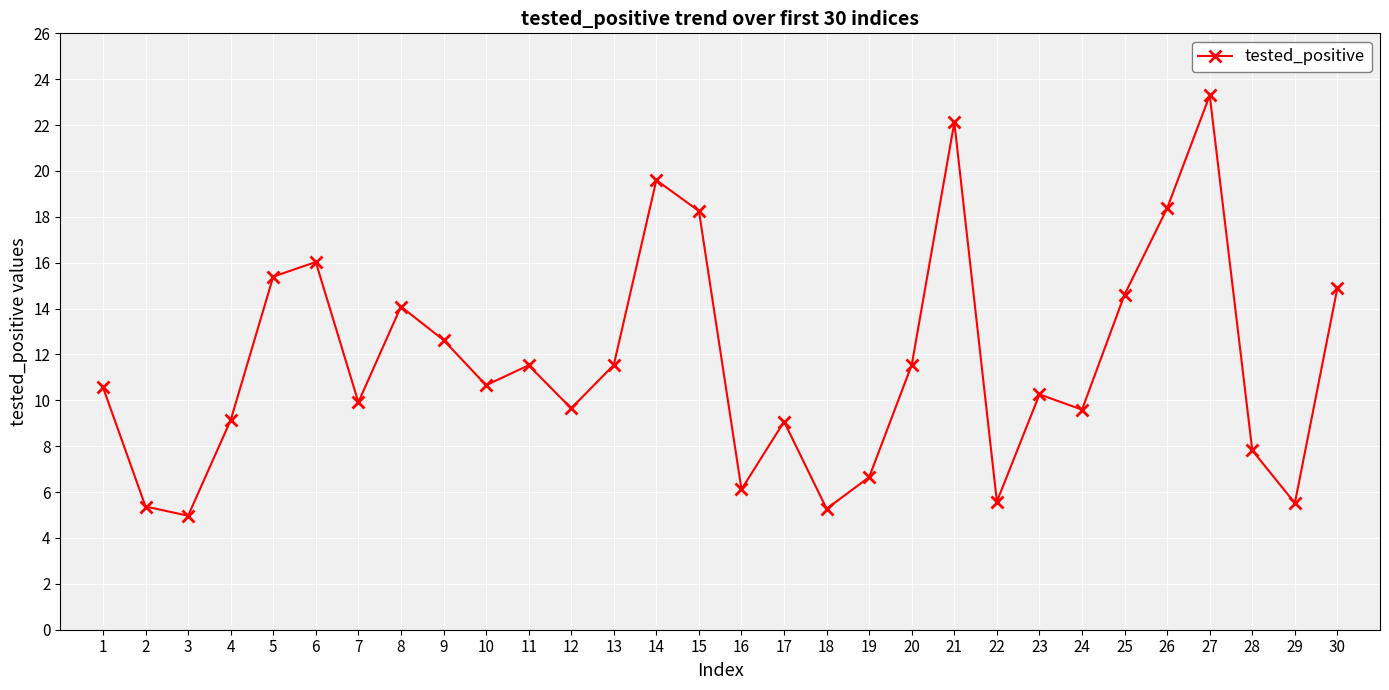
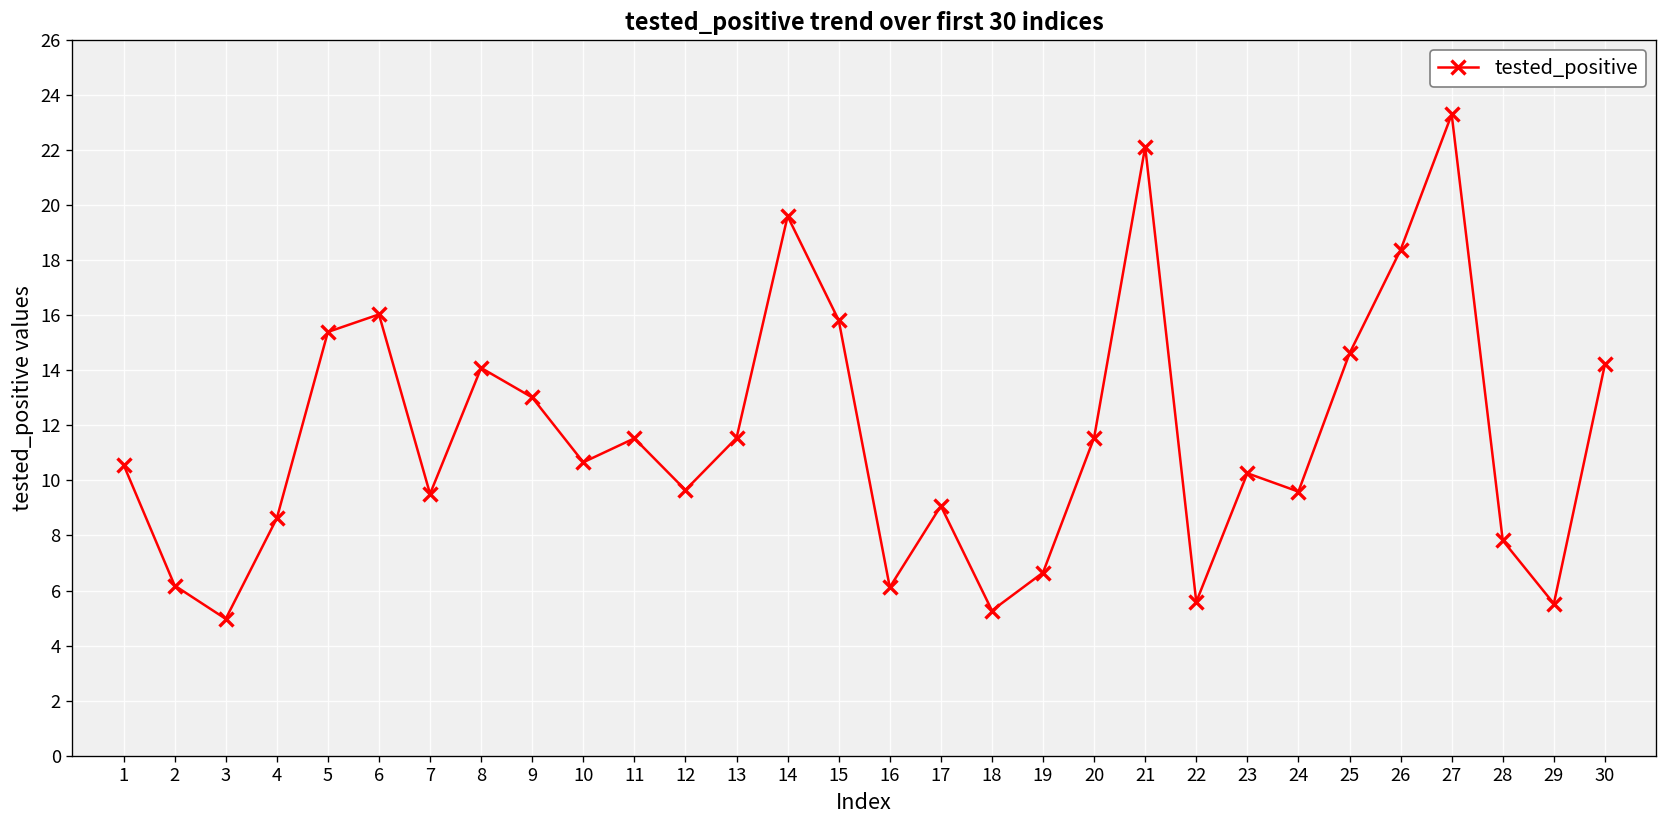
2: 5.4 -> 6.2
4: 9.1 -> 8.6
7: 9.9 -> 9.5
9: 12.6 -> 13.0
15: 18.3 -> 15.8
30: 14.9 -> 14.2
